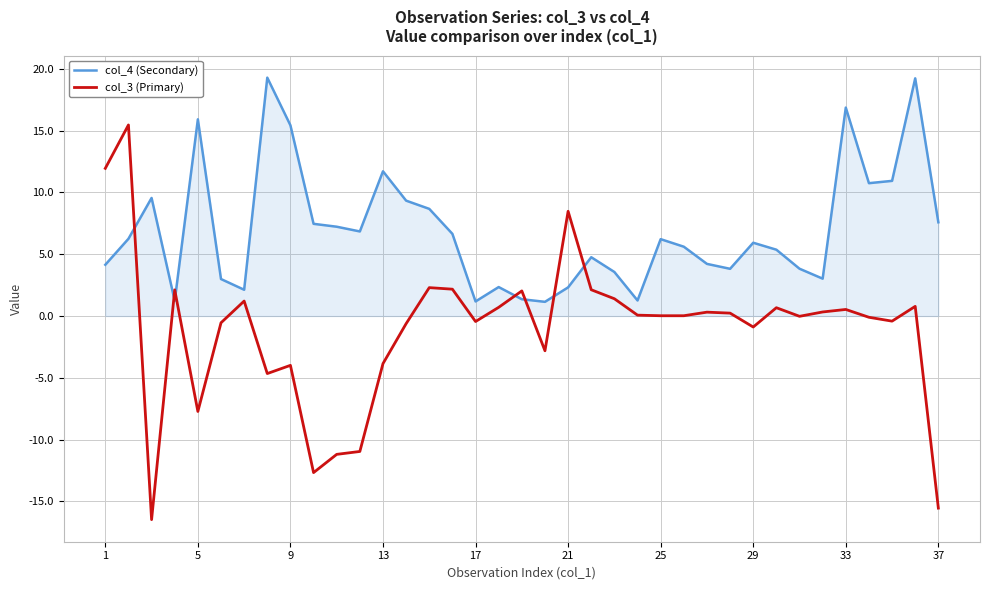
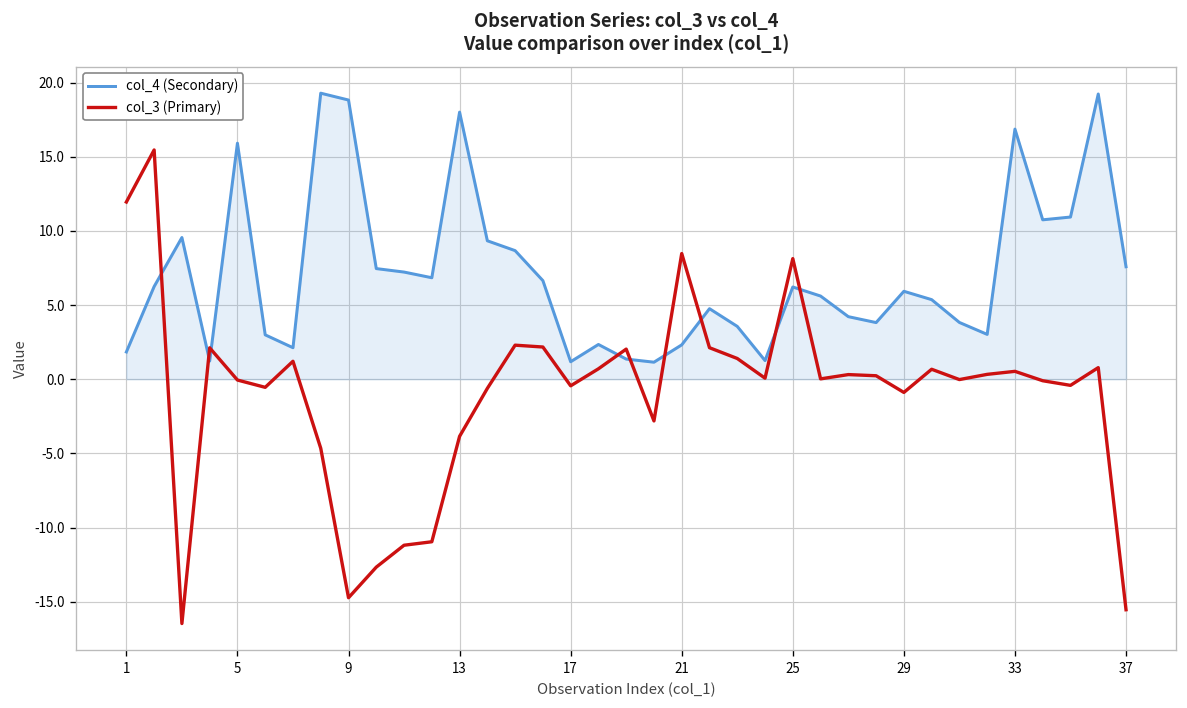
col_4 (Secondary), 1: 4.1 -> 1.8
col_3 (Primary), 5: -7.7 -> -0.1
col_4 (Secondary), 9: 15.4 -> 18.8
col_3 (Primary), 9: -4.0 -> -14.7
col_4 (Secondary), 13: 11.7 -> 18.0
col_3 (Primary), 25: 0.0 -> 8.1
